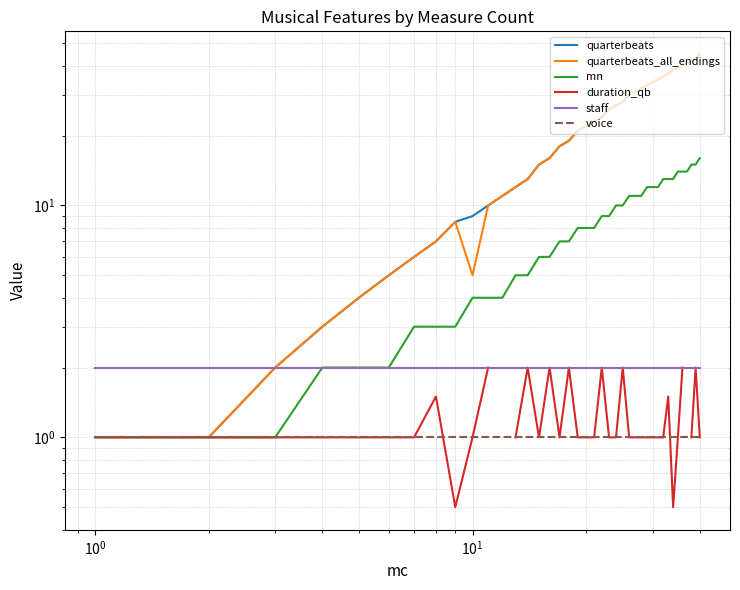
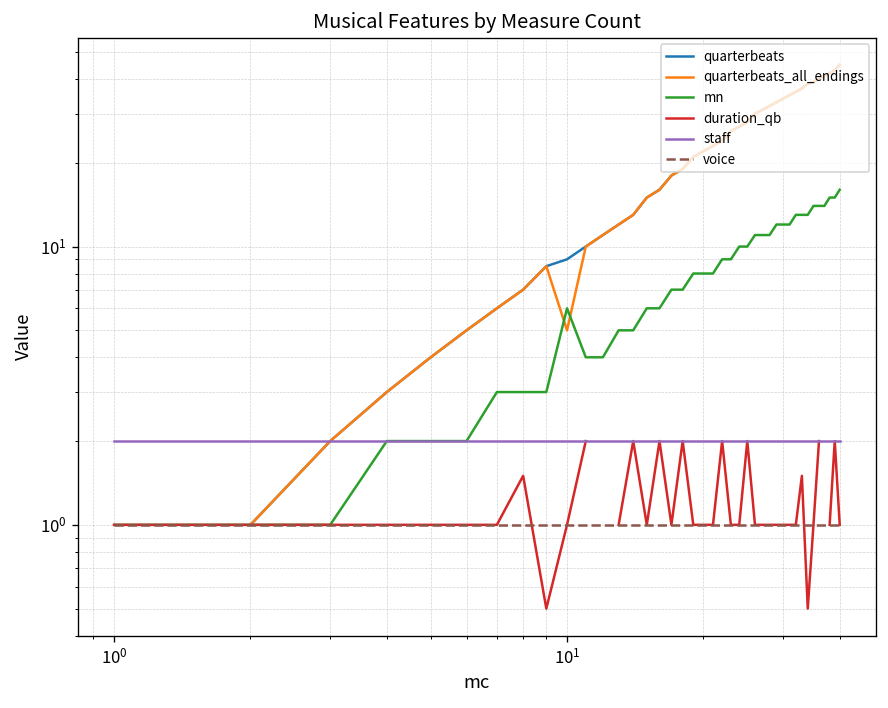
mn, 10^1: 4 -> 6
